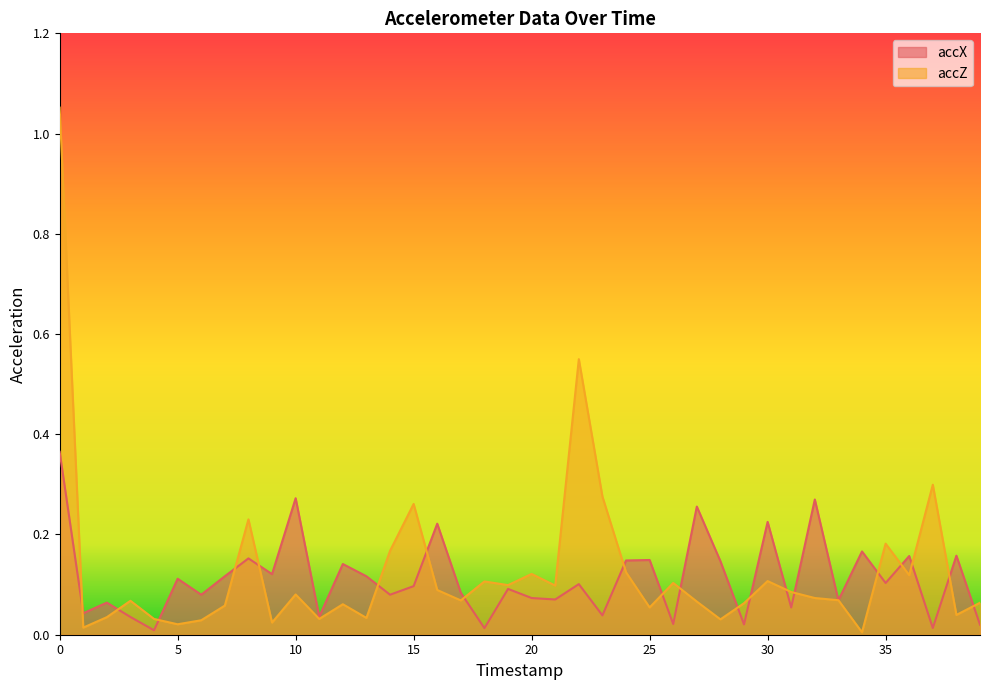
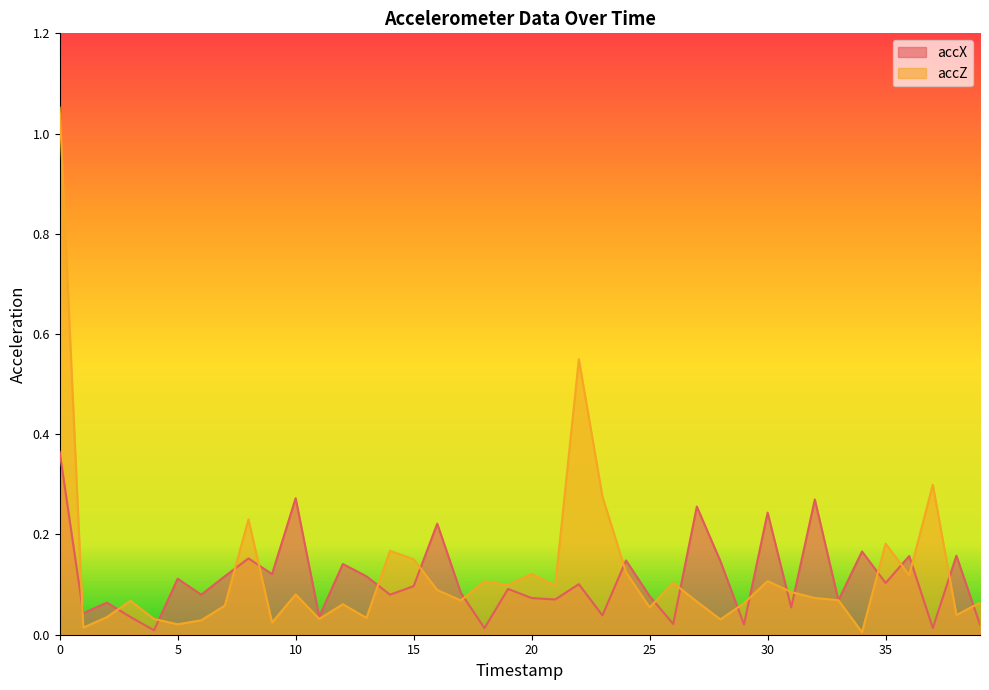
accZ, 15: 0.26 -> 0.15
accX, 25: 0.15 -> 0.08
accX, 30: 0.23 -> 0.24
